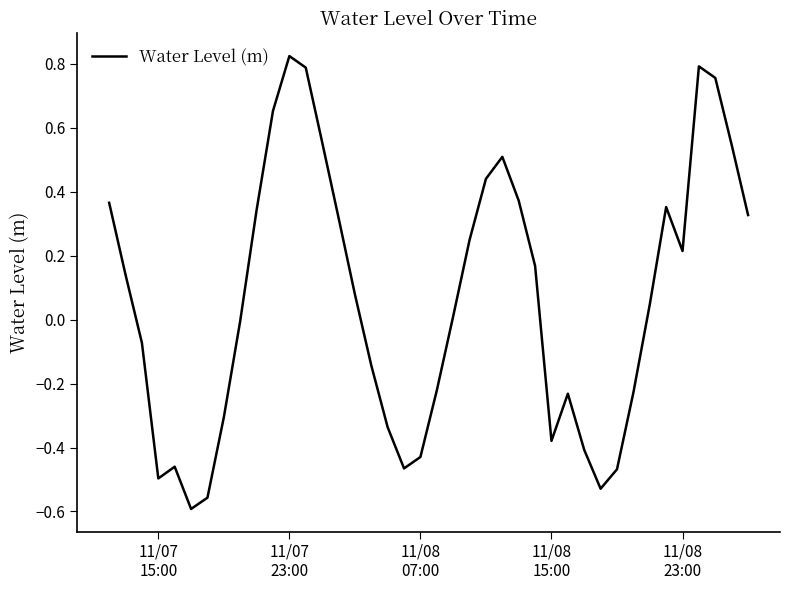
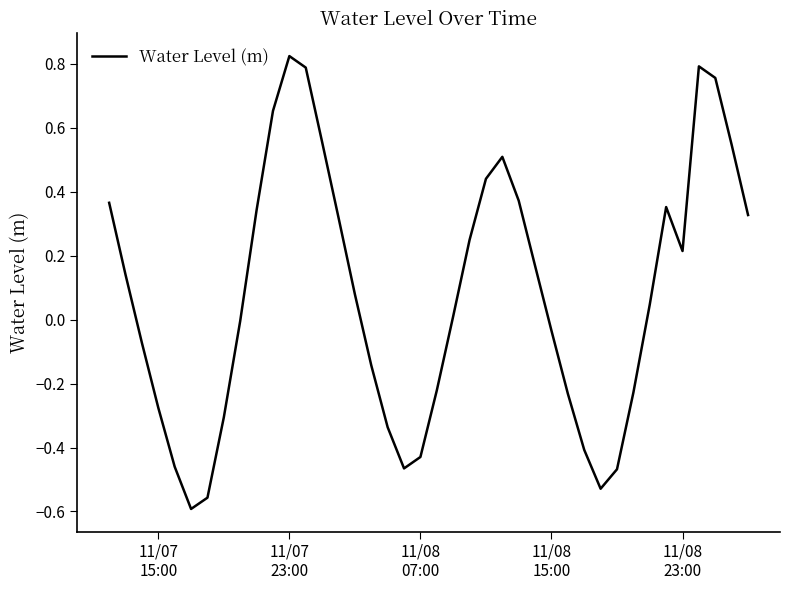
11/07 15:00: -0.50 -> -0.28
11/08 15:00: -0.38 -> -0.03
